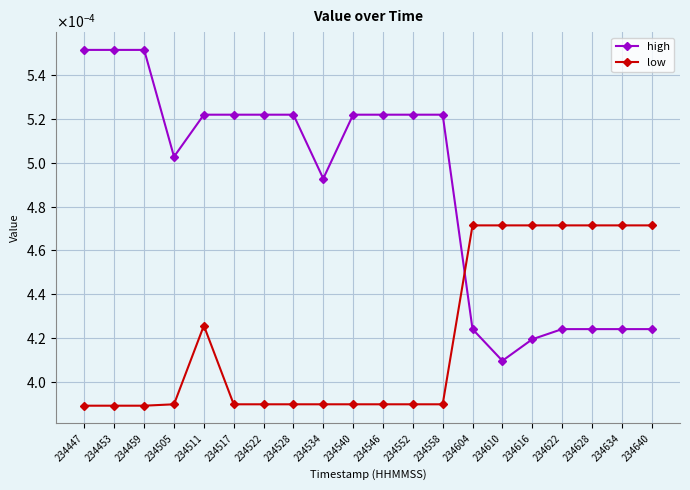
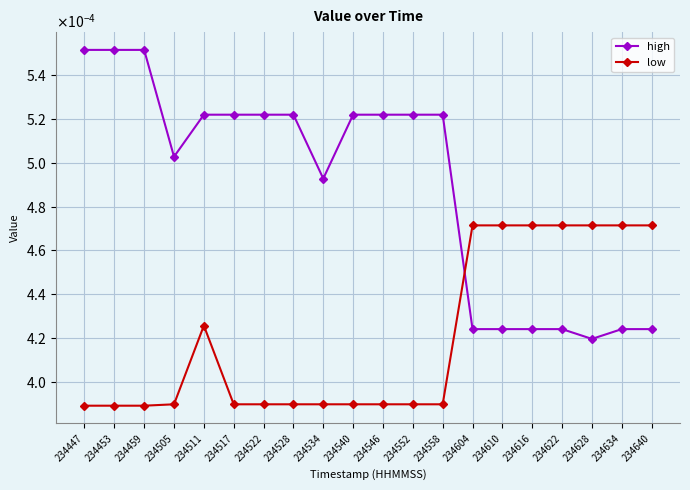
high, 234610: 0.000410 -> 0.000424
high, 234616: 0.000419 -> 0.000424
high, 234628: 0.000424 -> 0.000420
